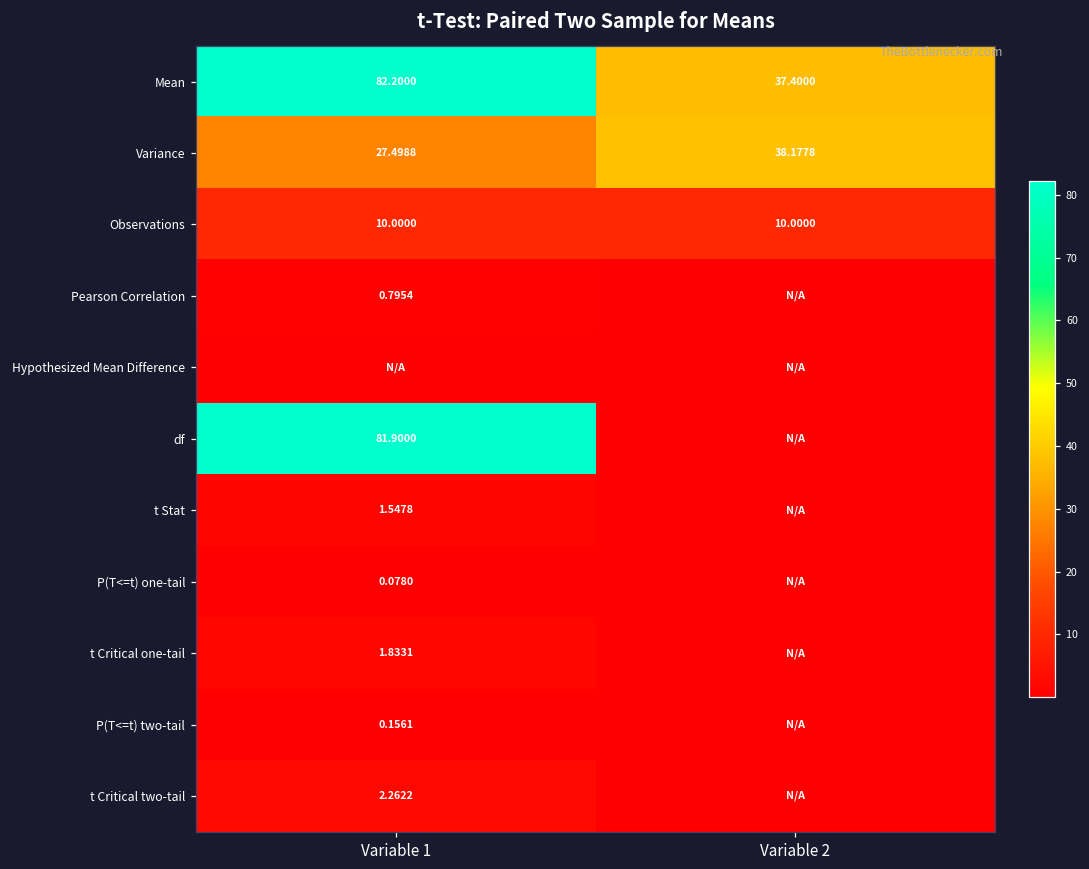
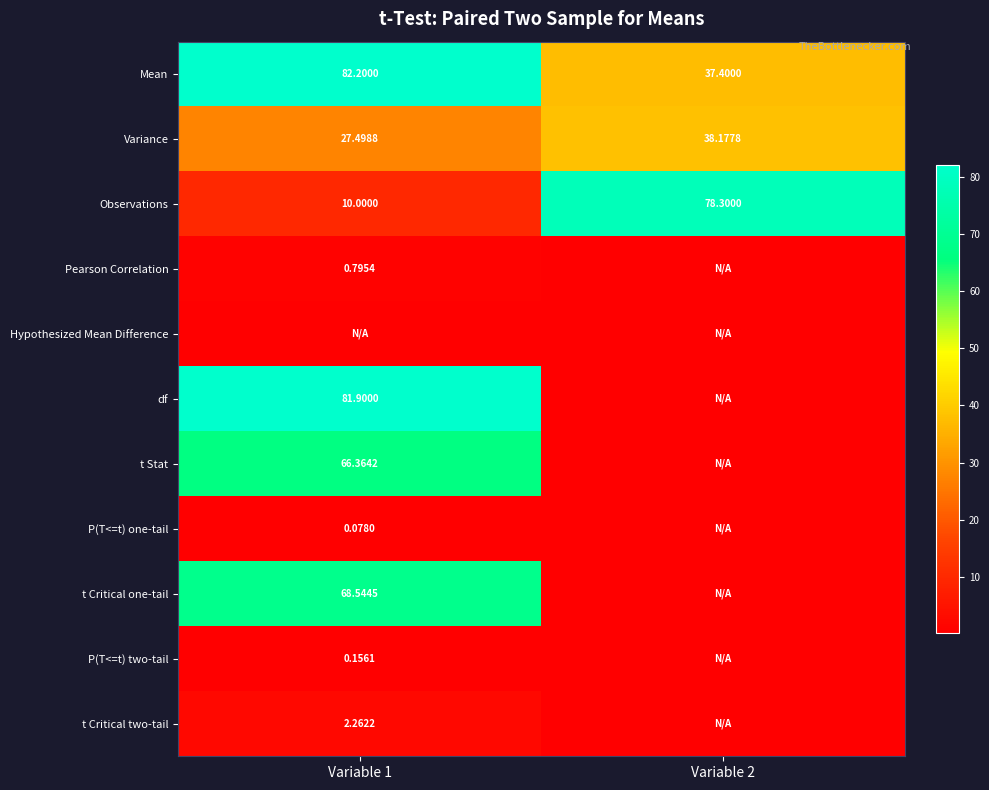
Observations, Variable 2: 10.0000 -> 78.3000
t Stat, Variable 1: 1.5478 -> 66.3642
t Critical one-tail, Variable 1: 1.8331 -> 68.5445
